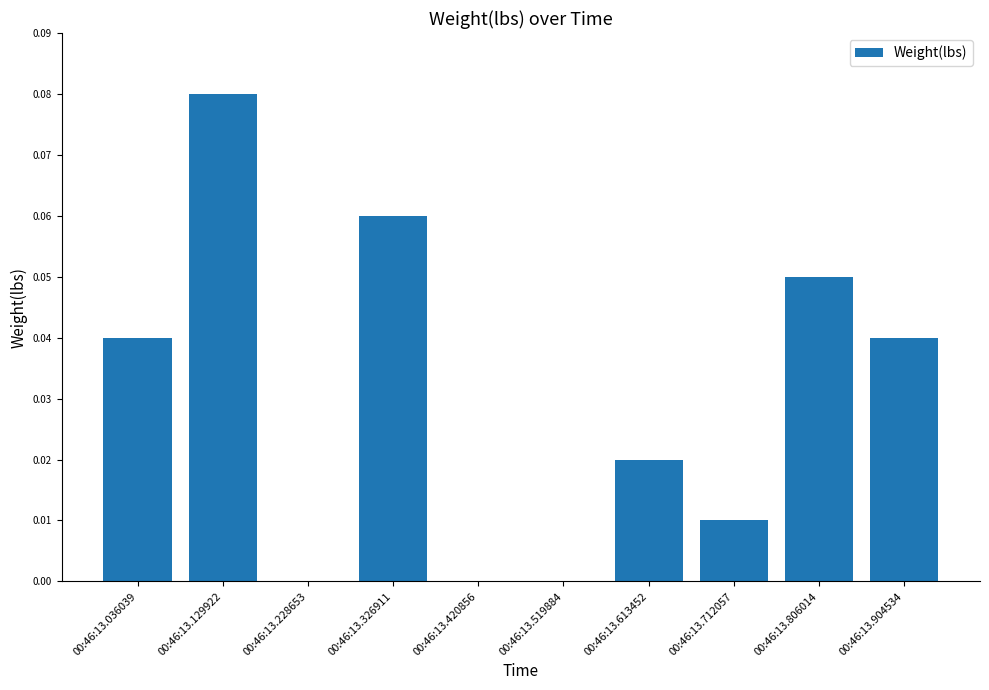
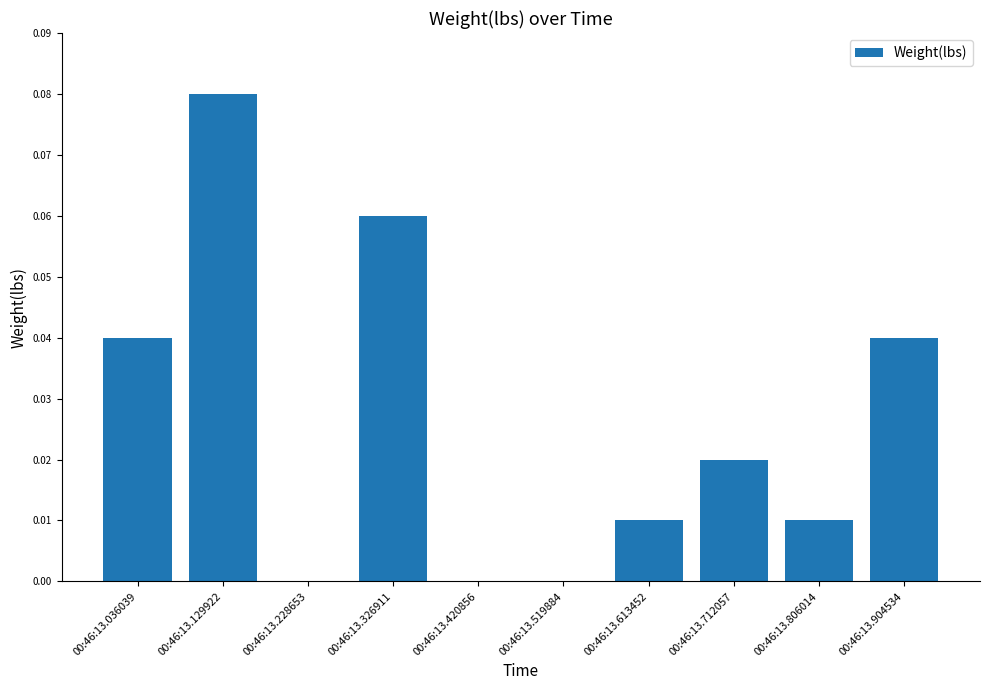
00:46:13.613452: 0.02 -> 0.01
00:46:13.712057: 0.01 -> 0.02
00:46:13.806014: 0.05 -> 0.01
